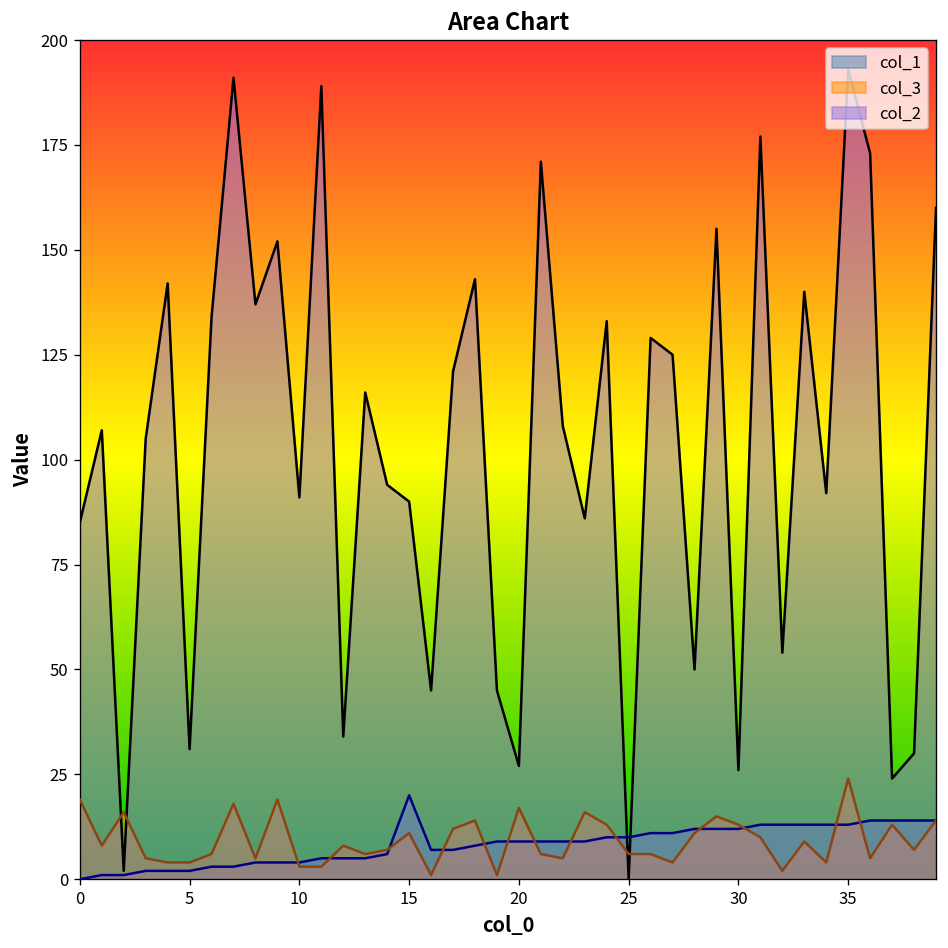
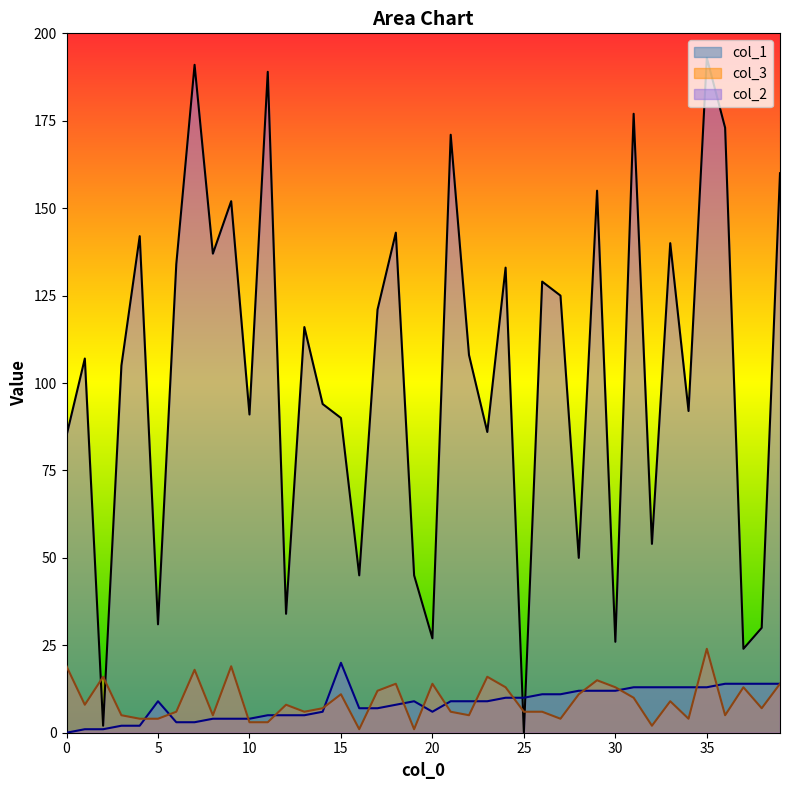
col_1, 5: 2 -> 9
col_1, 20: 9 -> 6
col_3, 20: 17 -> 14
